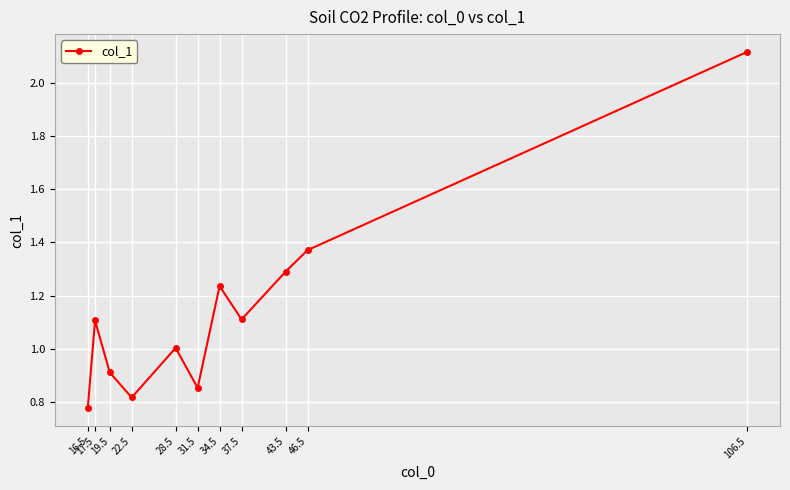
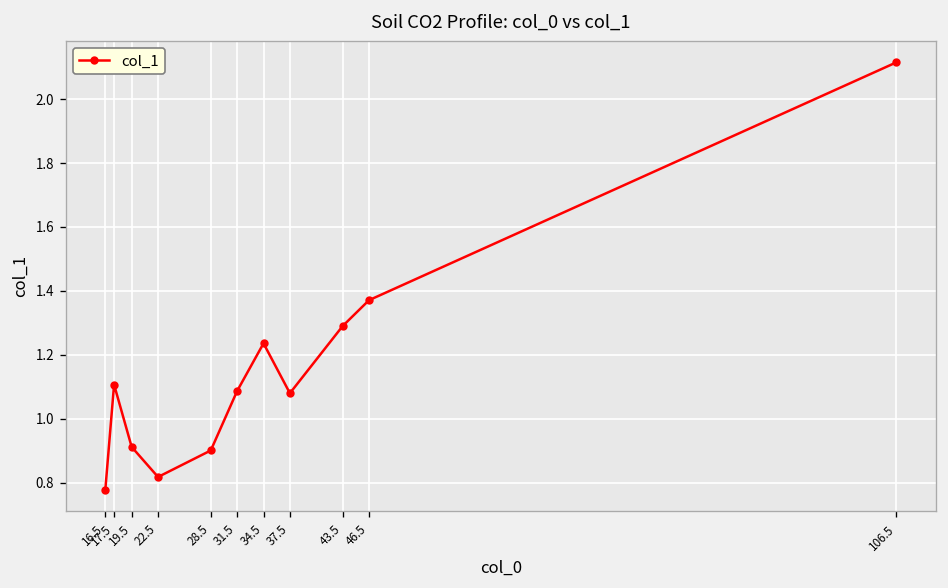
28.5: 1.00 -> 0.90
31.5: 0.85 -> 1.09
37.5: 1.11 -> 1.08
